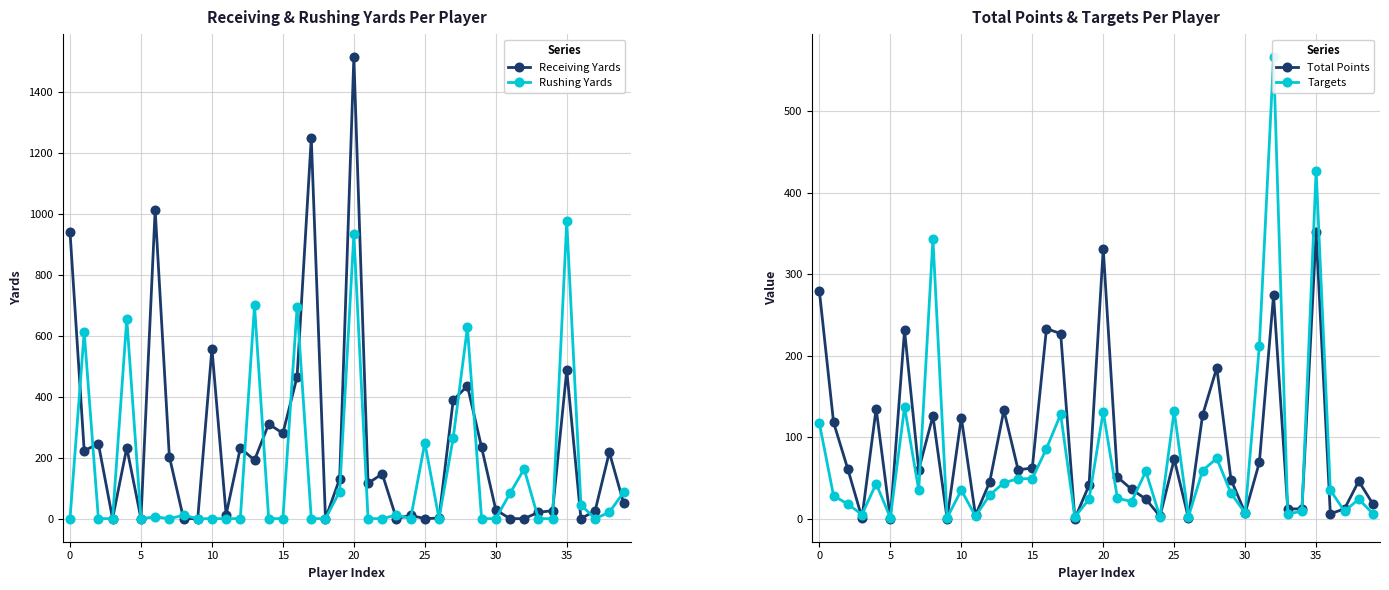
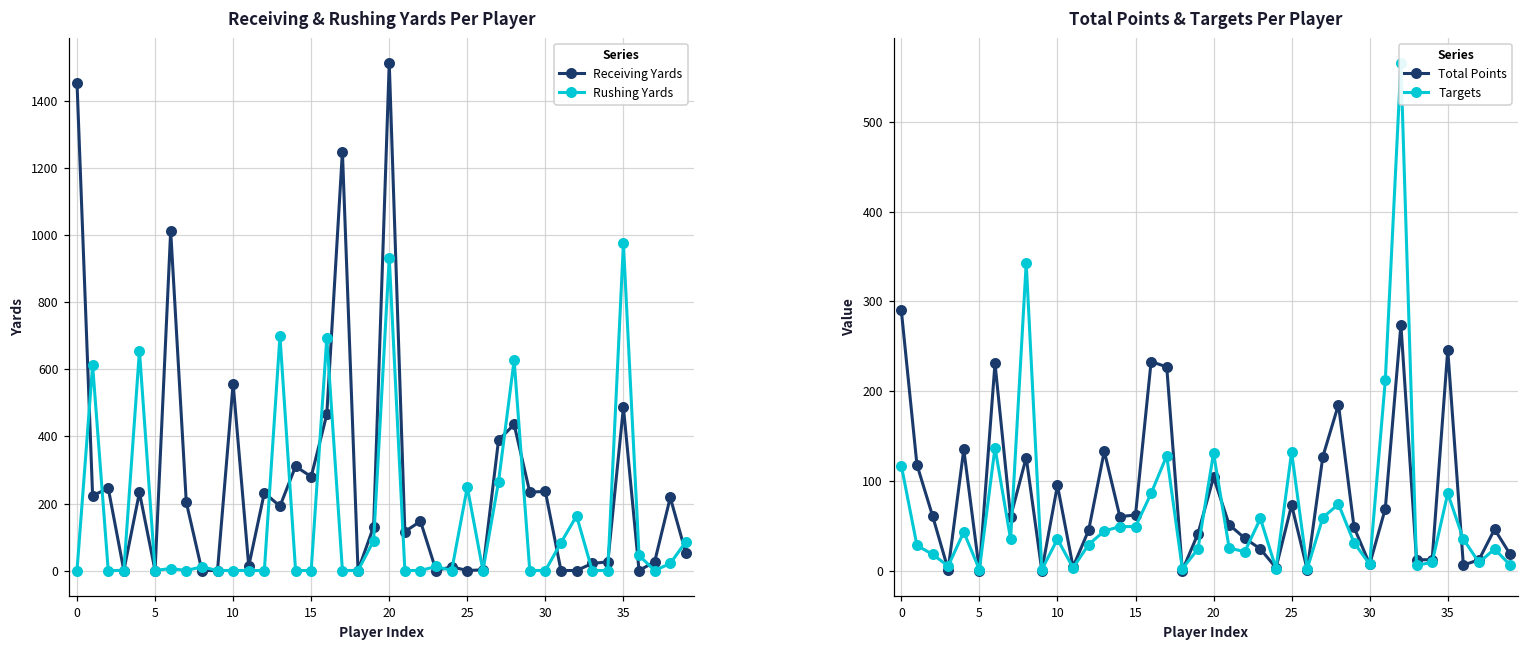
Receiving & Rushing Yards Per Player, Receiving Yards, 0: 940 -> 1460
Receiving & Rushing Yards Per Player, Receiving Yards, 30: 30 -> 240
Total Points & Targets Per Player, Total Points, 0: 280 -> 290
Total Points & Targets Per Player, Total Points, 10: 120 -> 100
Total Points & Targets Per Player, Total Points, 20: 330 -> 100
Total Points & Targets Per Player, Total Points, 35: 350 -> 250
Total Points & Targets Per Player, Targets, 35: 430 -> 90
